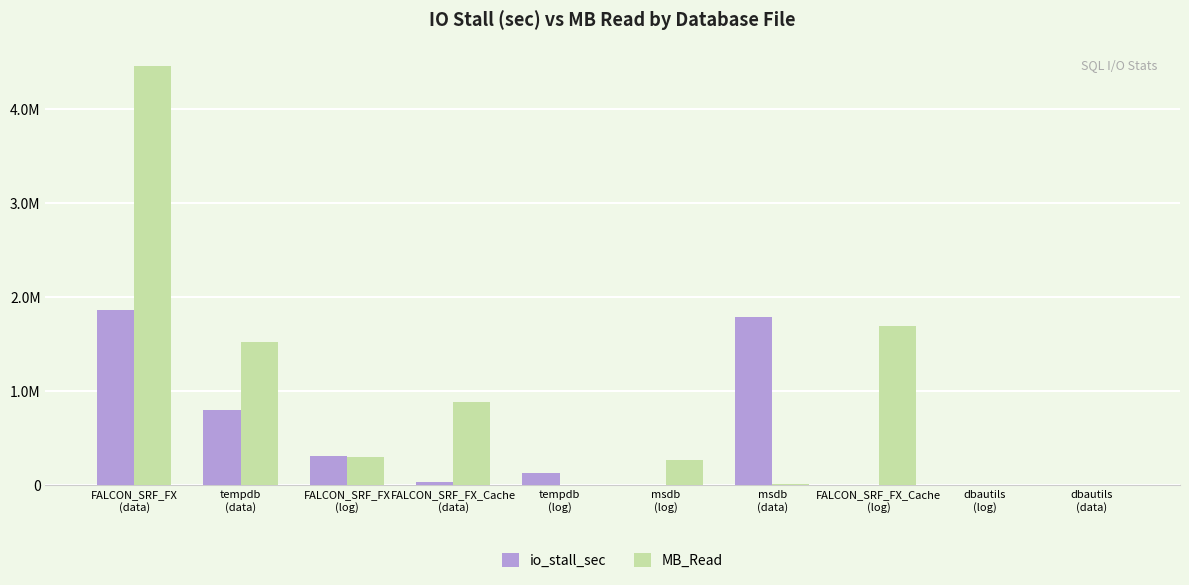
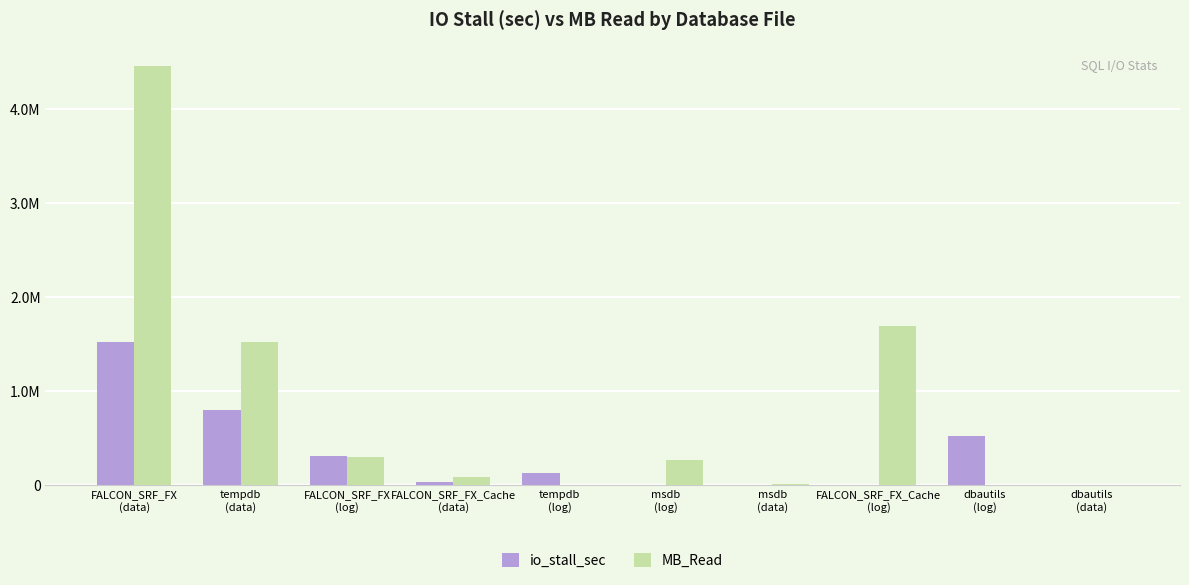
io_stall_sec, FALCON_SRF_FX (data): 1900000 -> 1500000
MB_Read, FALCON_SRF_FX_Cache (data): 900000 -> 100000
io_stall_sec, msdb (data): 1800000 -> 0
io_stall_sec, dbautils (log): 0 -> 500000
